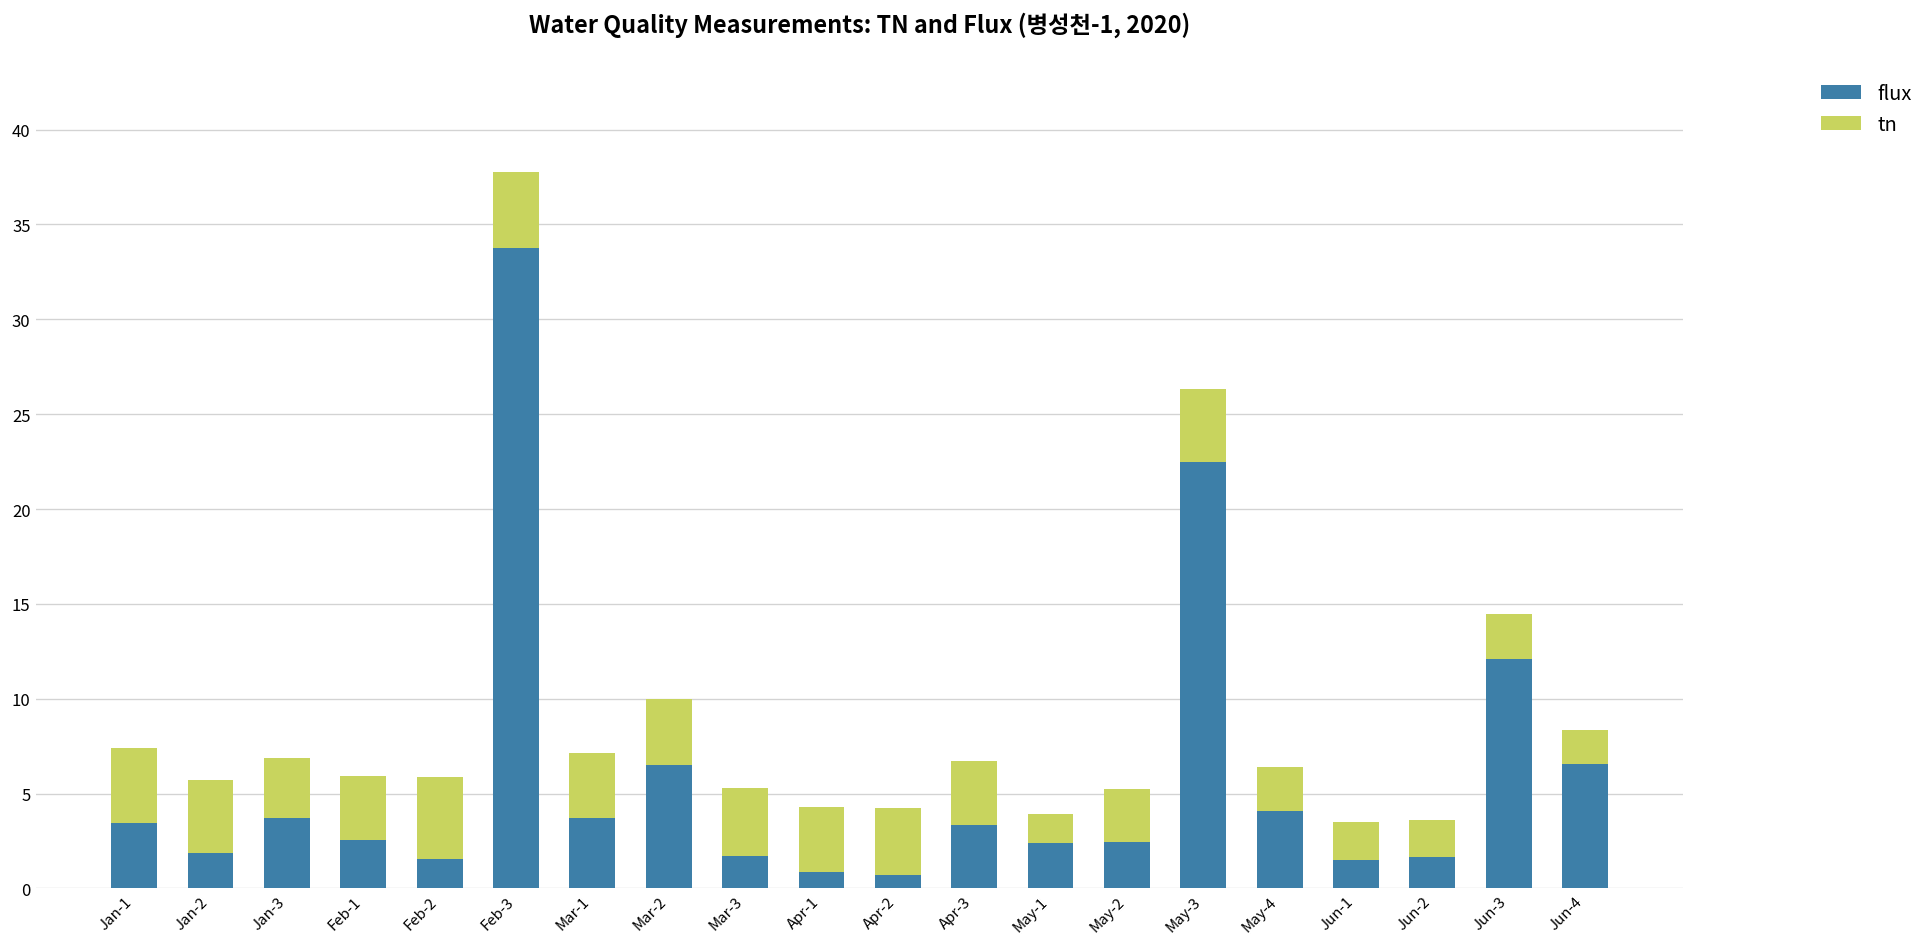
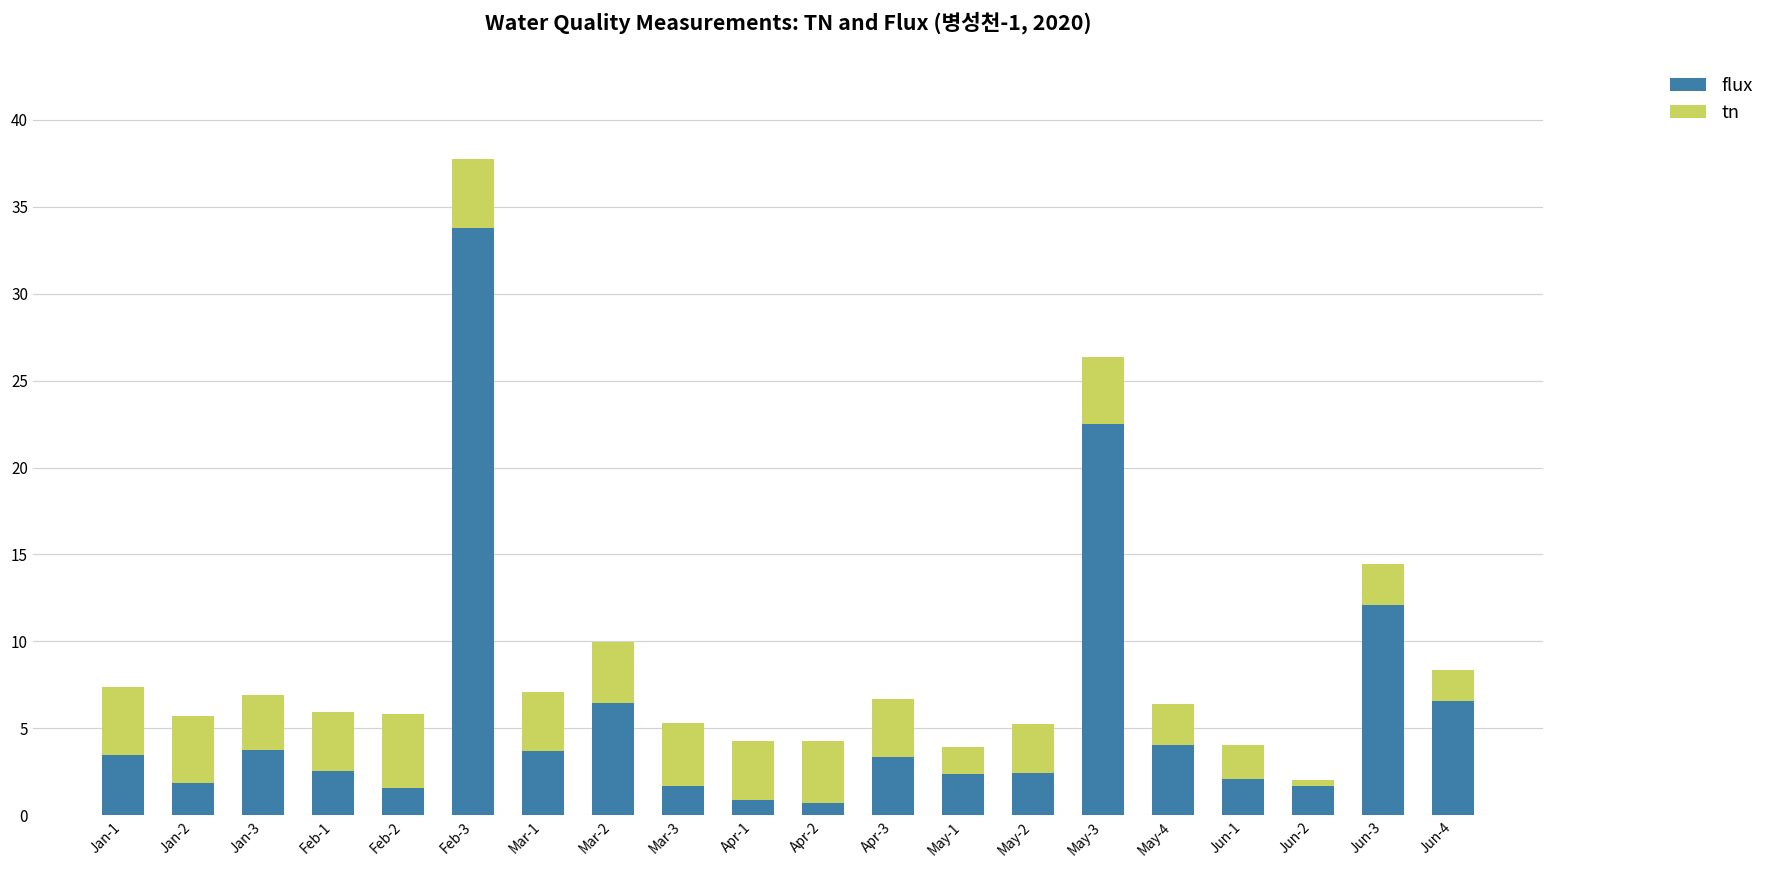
flux, Jun-1: 1.5 -> 2.1
tn, Jun-2: 1.9 -> 0.4
